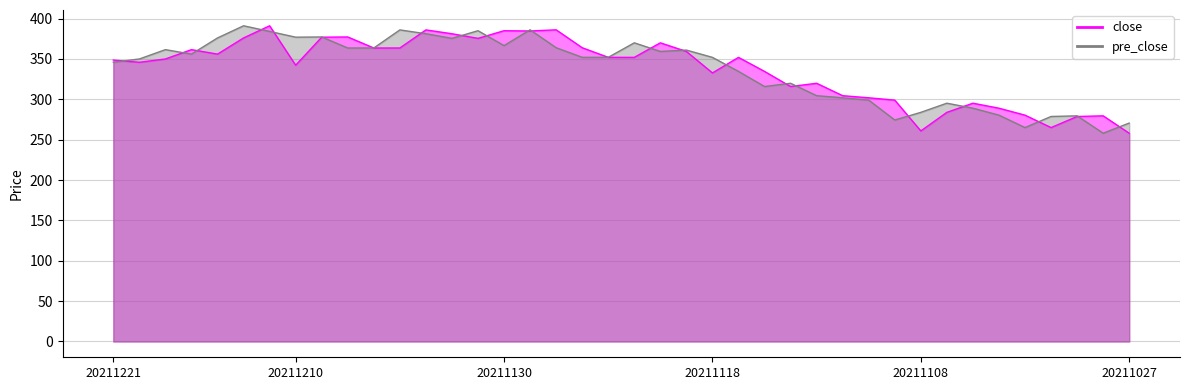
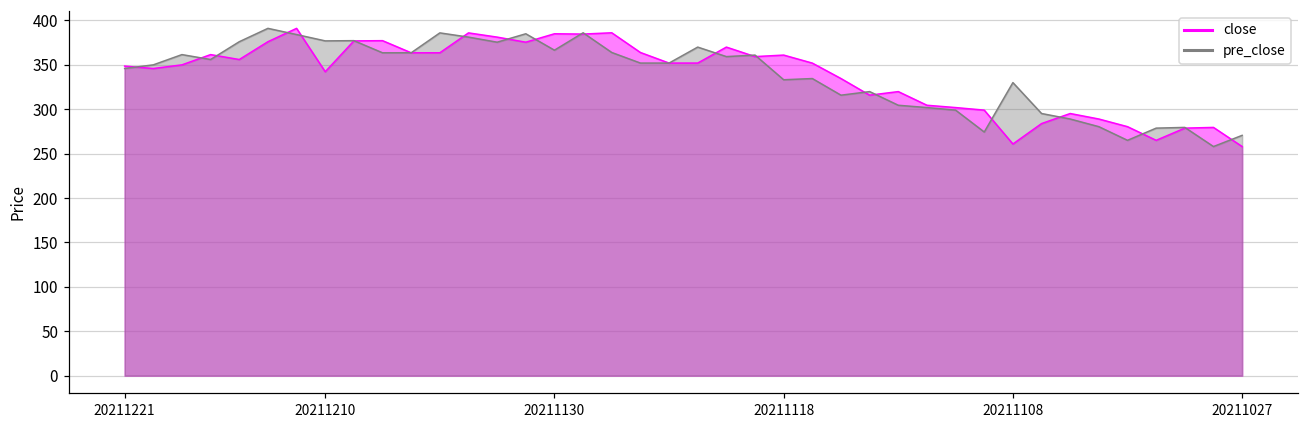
close, 20211118: 330 -> 360
pre_close, 20211118: 350 -> 330
pre_close, 20211108: 280 -> 330
